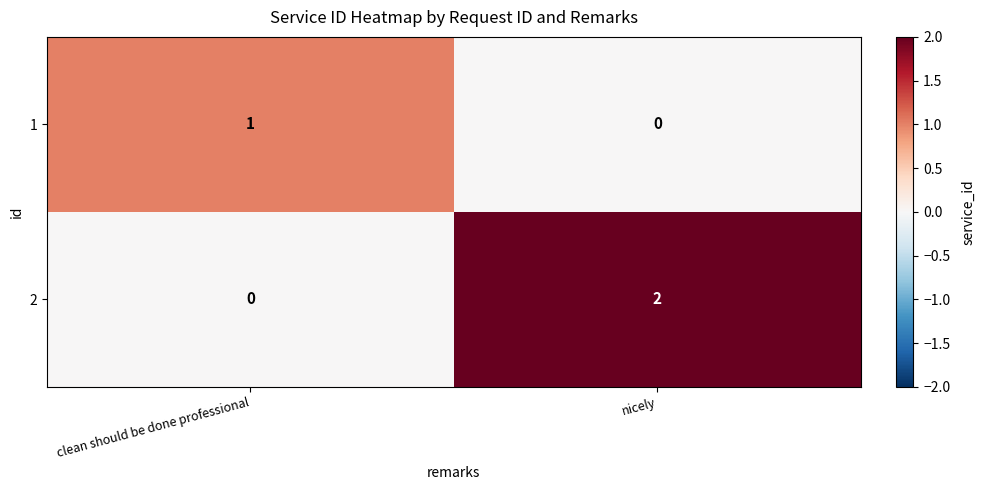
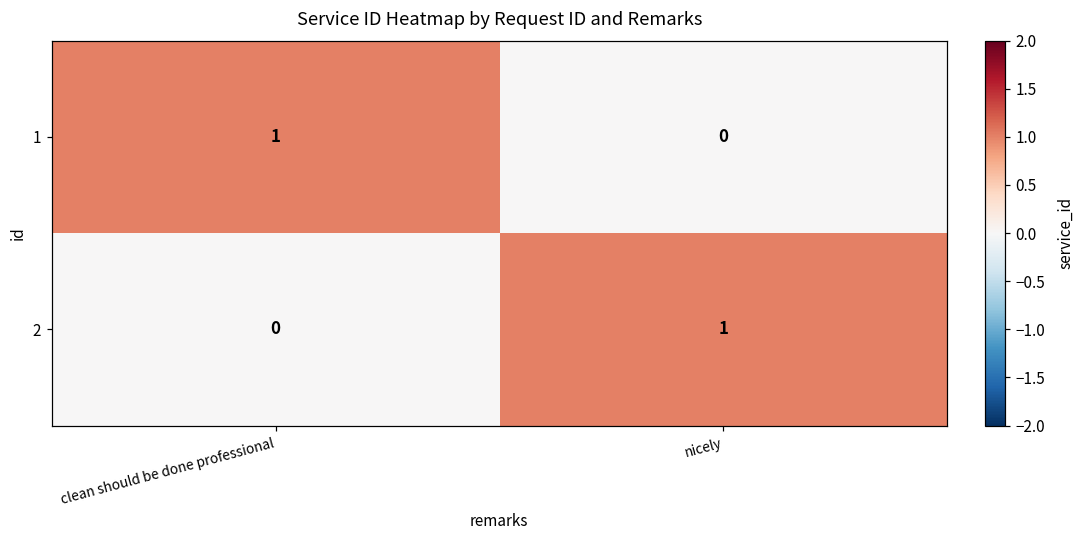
2, nicely: 2 -> 1
